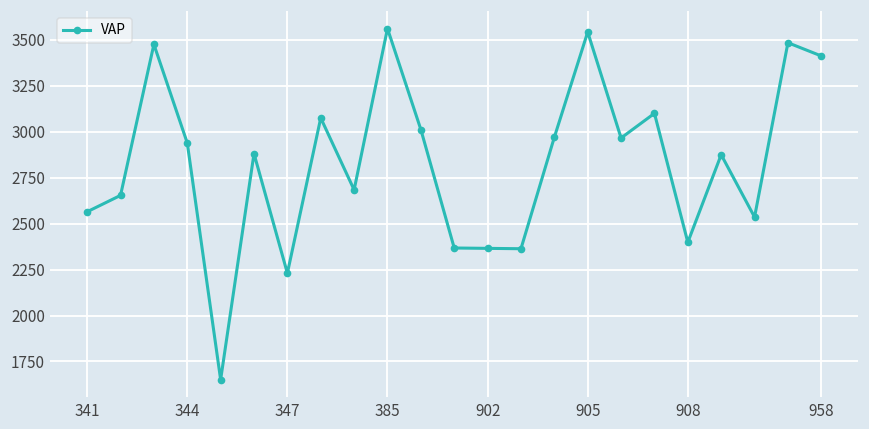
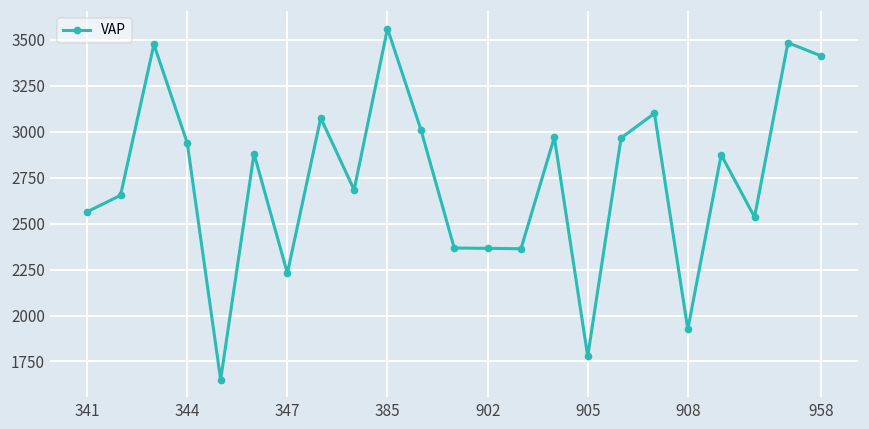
905: 3540 -> 1780
908: 2400 -> 1930
